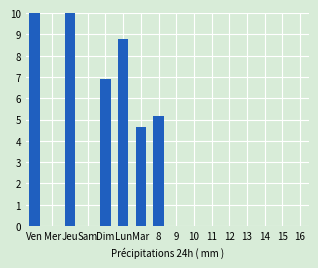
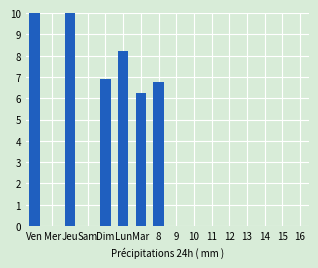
Lun: 8.8 -> 8.2
Mar: 4.6 -> 6.2
8: 5.2 -> 6.8
